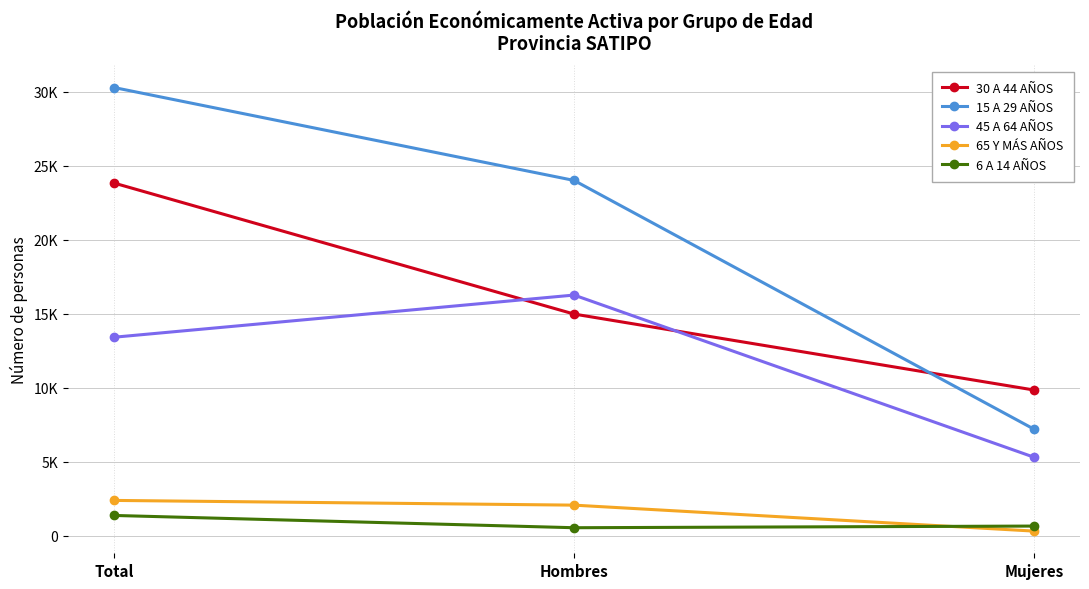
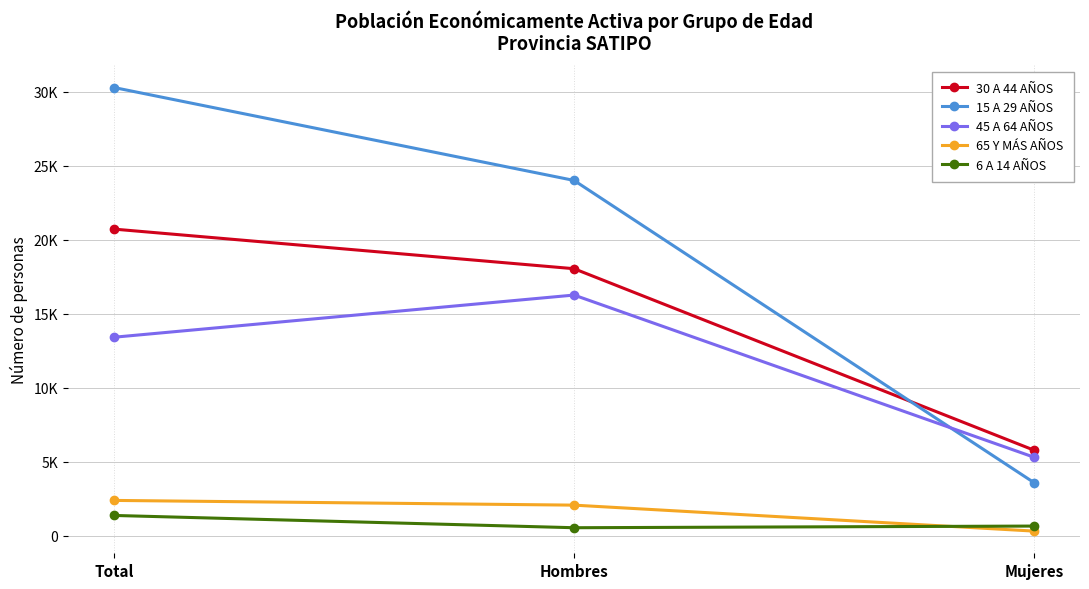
30 A 44 AÑOS, Total: 23800 -> 20700
30 A 44 AÑOS, Hombres: 15000 -> 18100
30 A 44 AÑOS, Mujeres: 9900 -> 5800
15 A 29 AÑOS, Mujeres: 7200 -> 3600
